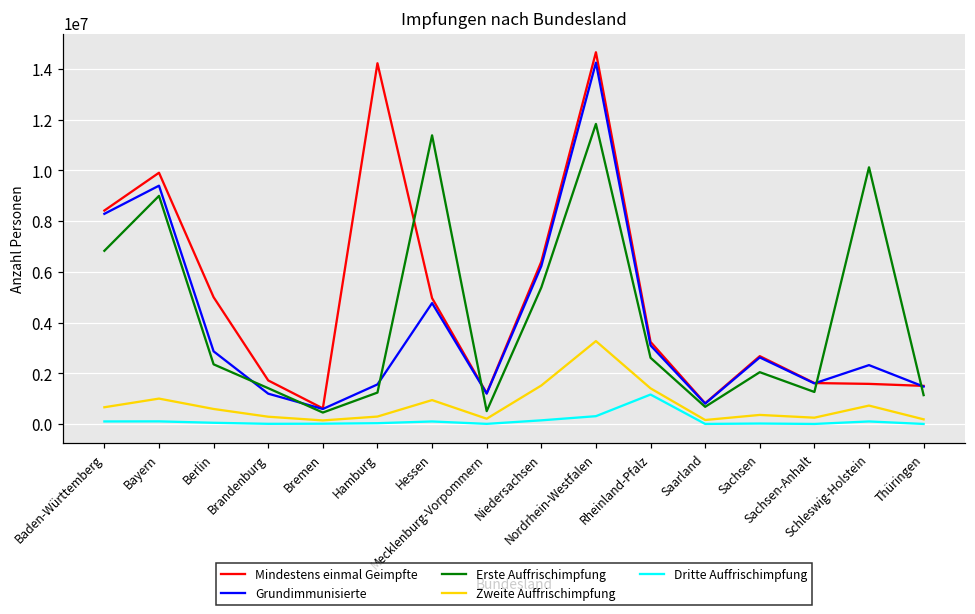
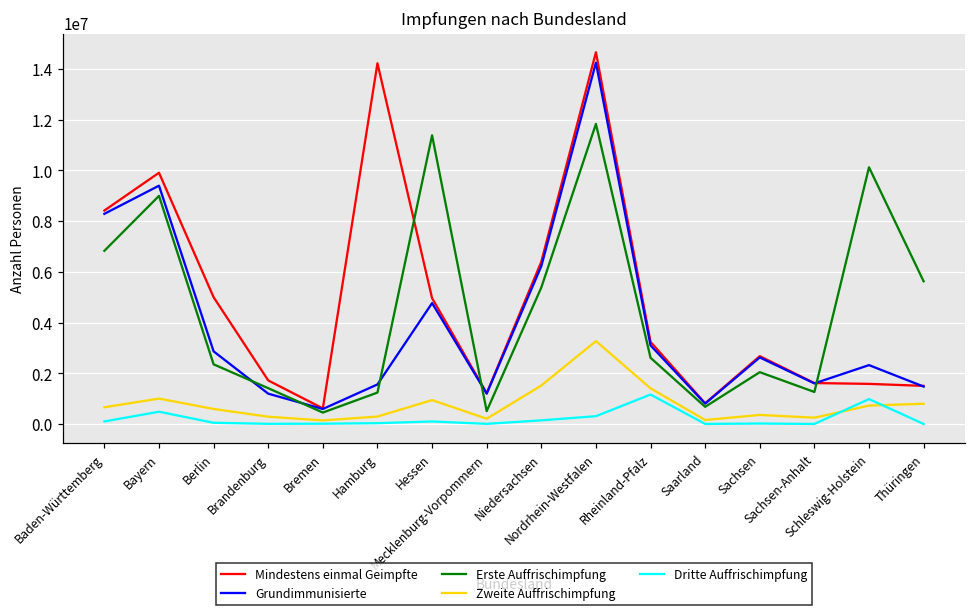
Dritte Auffrischimpfung, Bayern: 100000 -> 500000
Dritte Auffrischimpfung, Schleswig-Holstein: 100000 -> 1000000
Erste Auffrischimpfung, Thüringen: 1100000 -> 5600000
Zweite Auffrischimpfung, Thüringen: 200000 -> 800000
